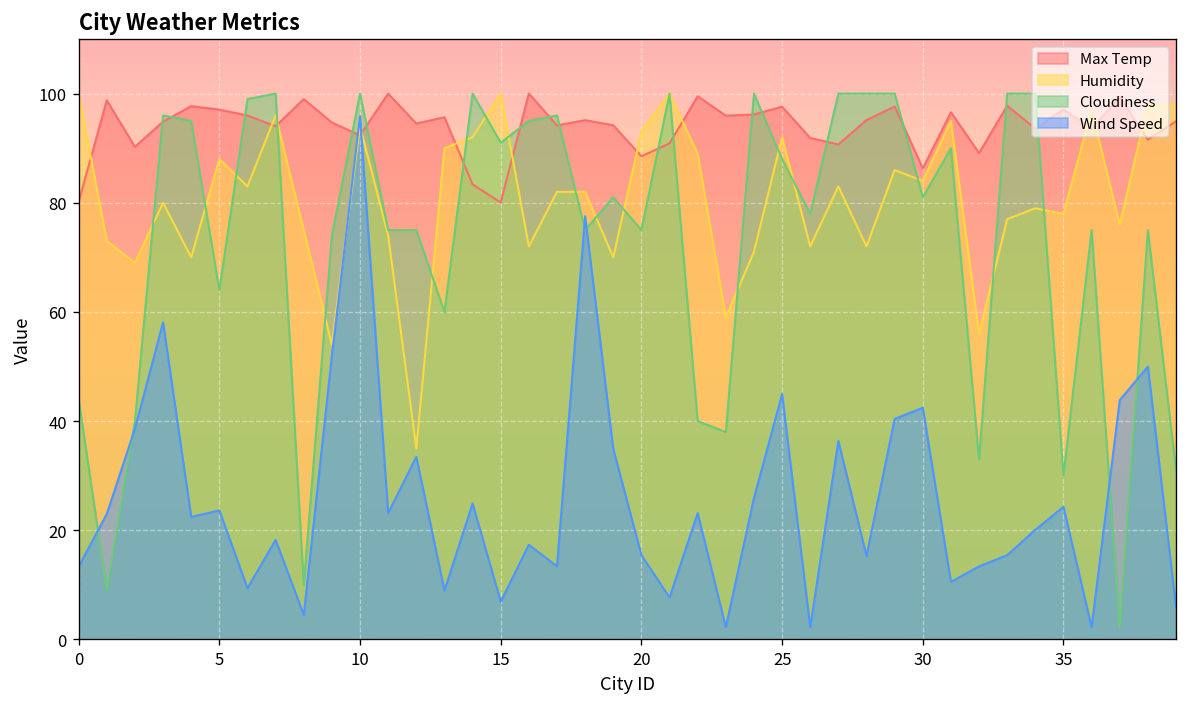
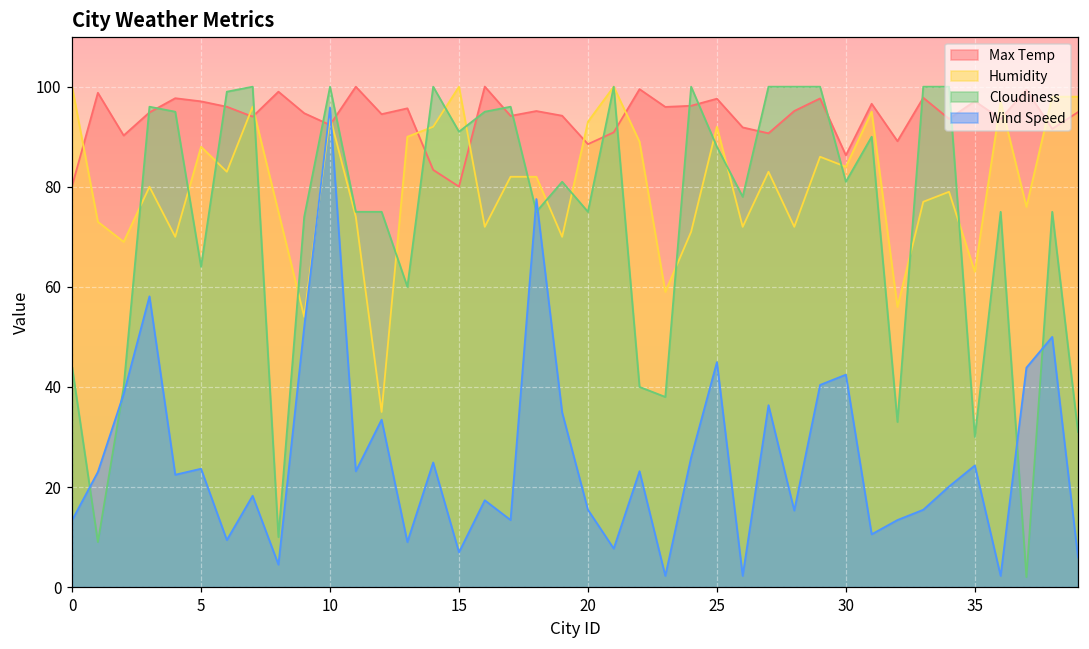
Humidity, 35: 78 -> 63
